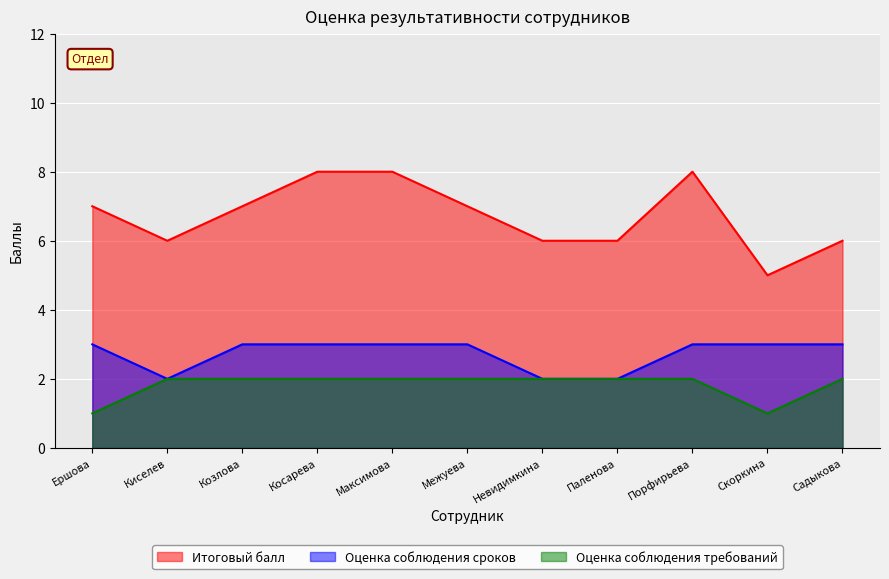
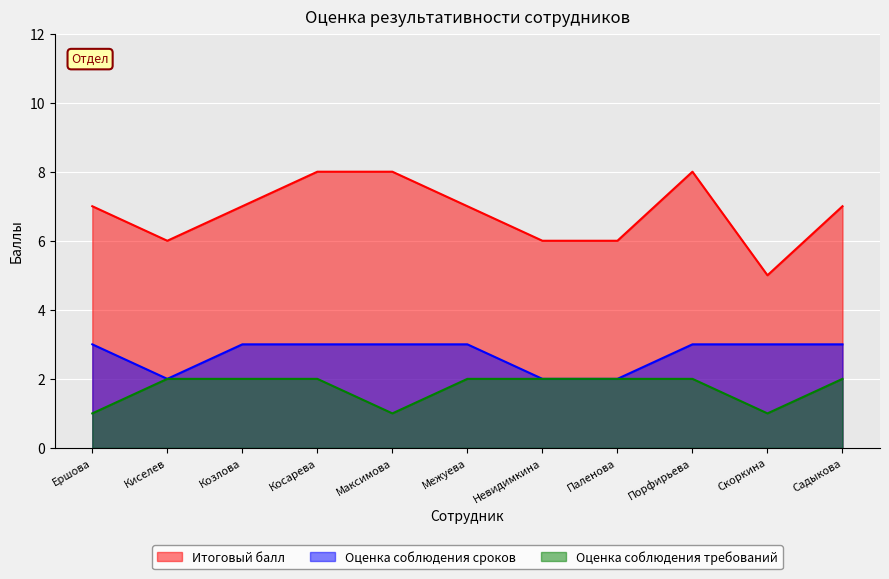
Оценка соблюдения требований, Максимова: 2 -> 1
Итоговый балл, Садыкова: 6 -> 7
